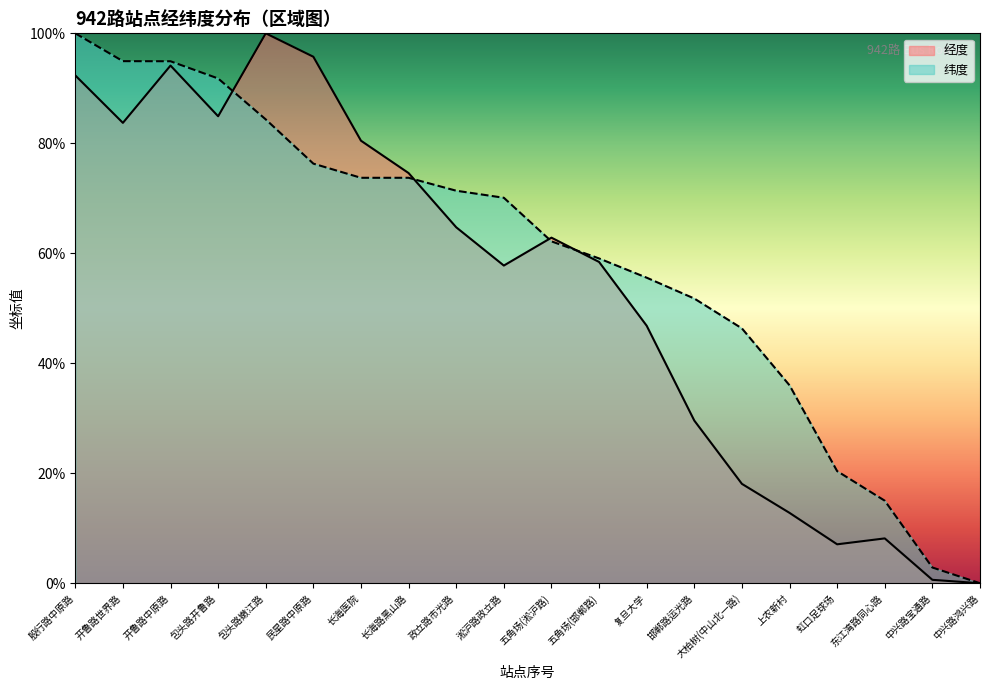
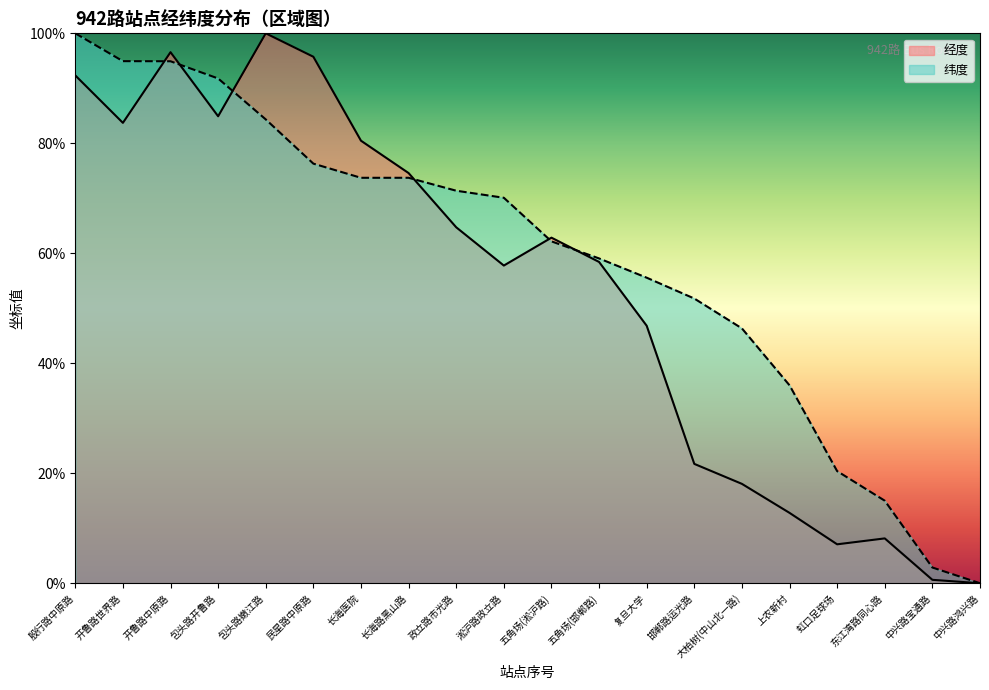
经度, 开鲁路中原路: 94% -> 97%
经度, 邯郸路运光路: 30% -> 22%
